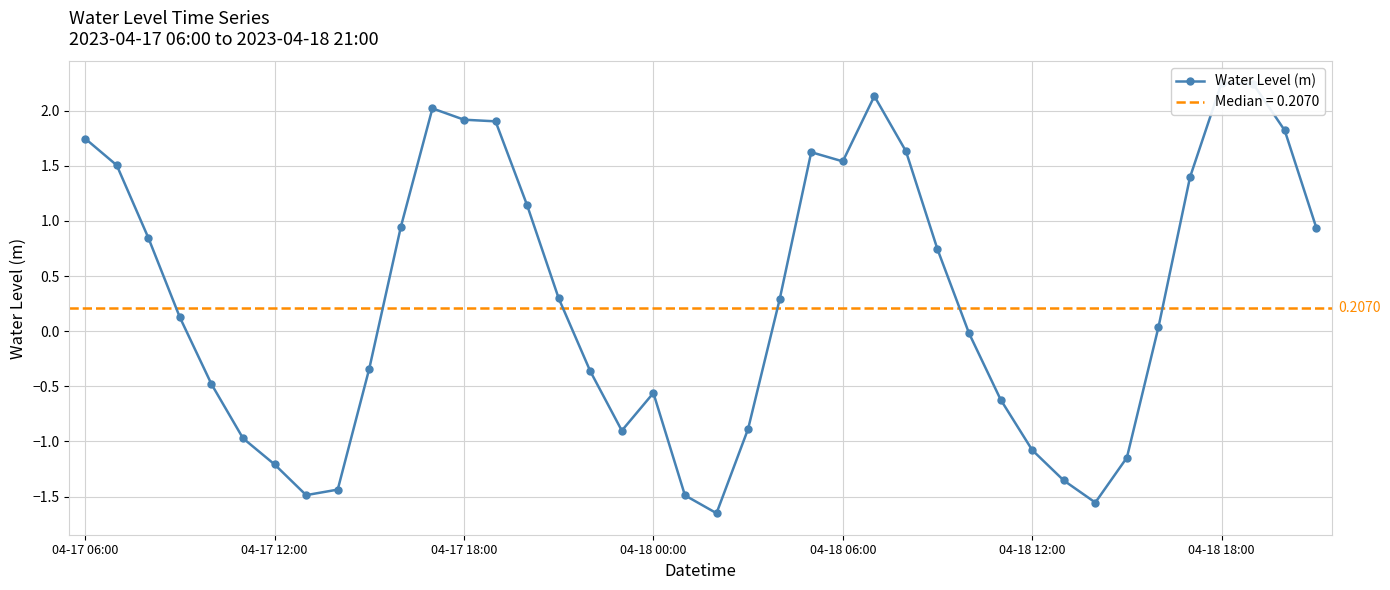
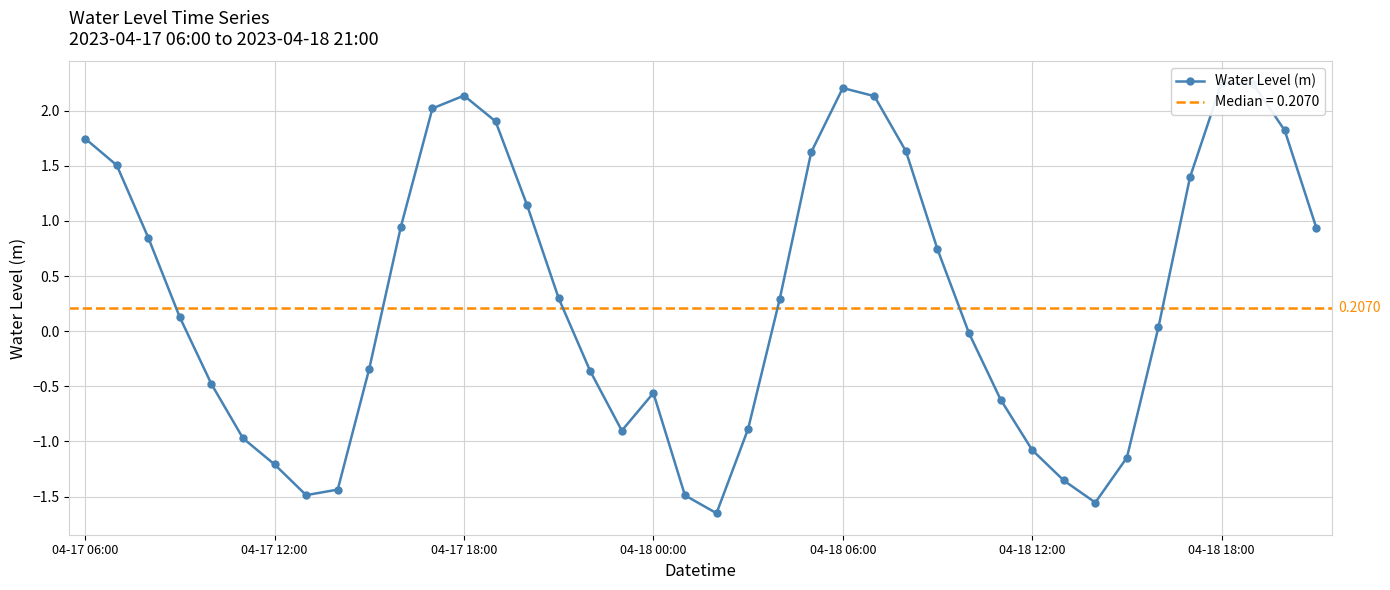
04-17 18:00: 1.92 -> 2.14
04-18 06:00: 1.54 -> 2.21
